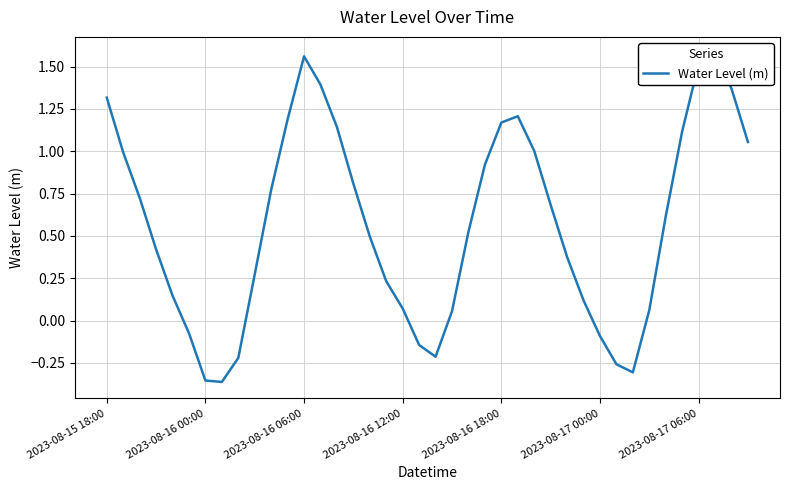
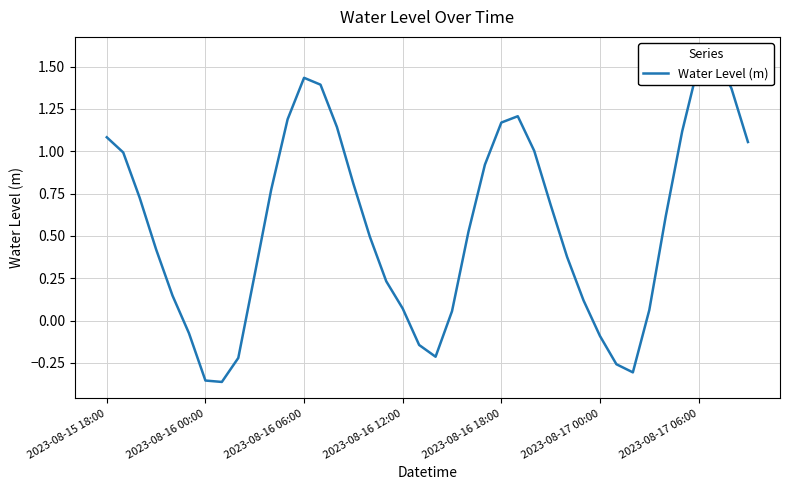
2023-08-15 18:00: 1.32 -> 1.08
2023-08-16 06:00: 1.56 -> 1.43
